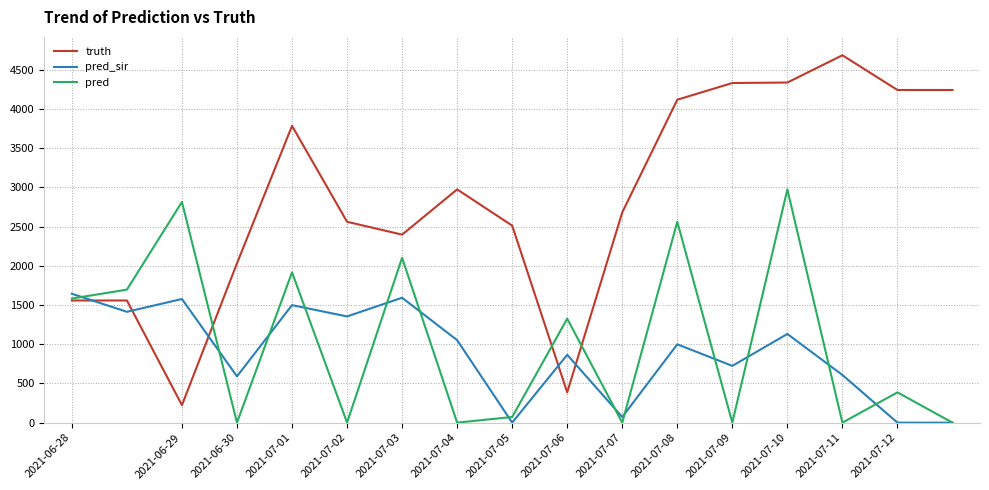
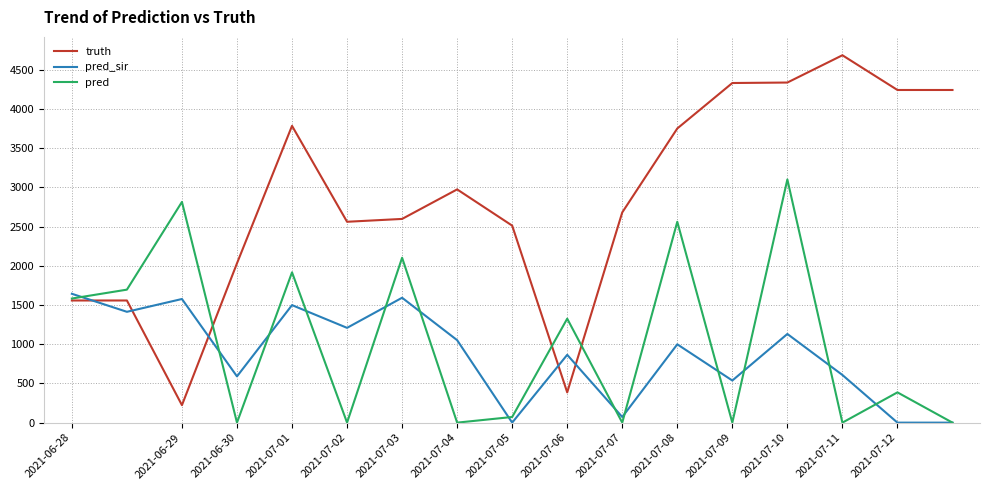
pred_sir, 2021-07-02: 1400 -> 1200
truth, 2021-07-03: 2400 -> 2600
truth, 2021-07-08: 4100 -> 3800
pred_sir, 2021-07-09: 700 -> 500
pred, 2021-07-10: 3000 -> 3100
